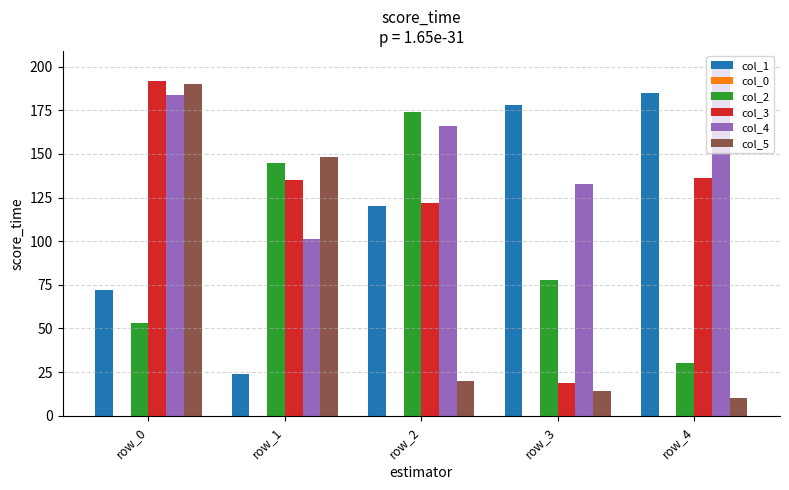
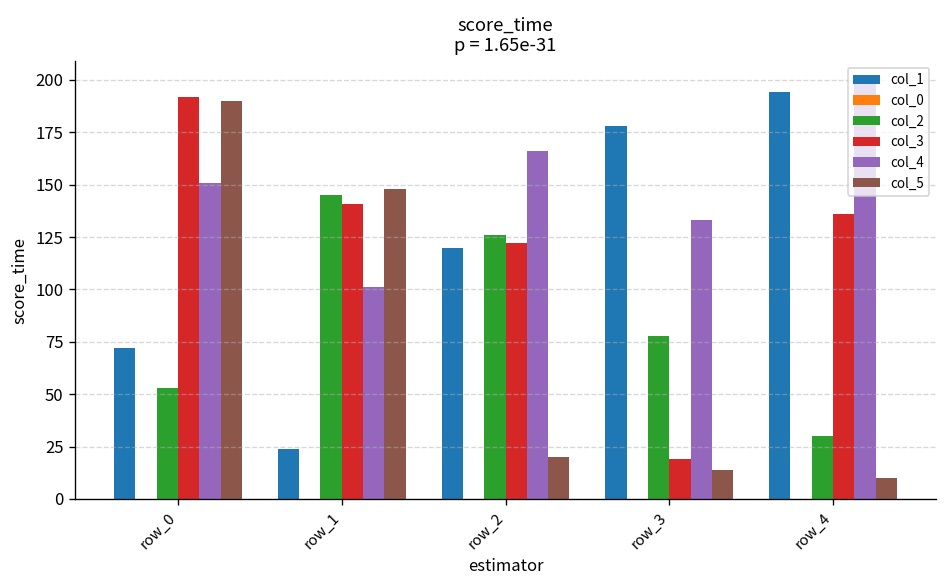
col_4, row_0: 184 -> 151
col_3, row_1: 135 -> 141
col_2, row_2: 174 -> 126
col_1, row_4: 185 -> 194
